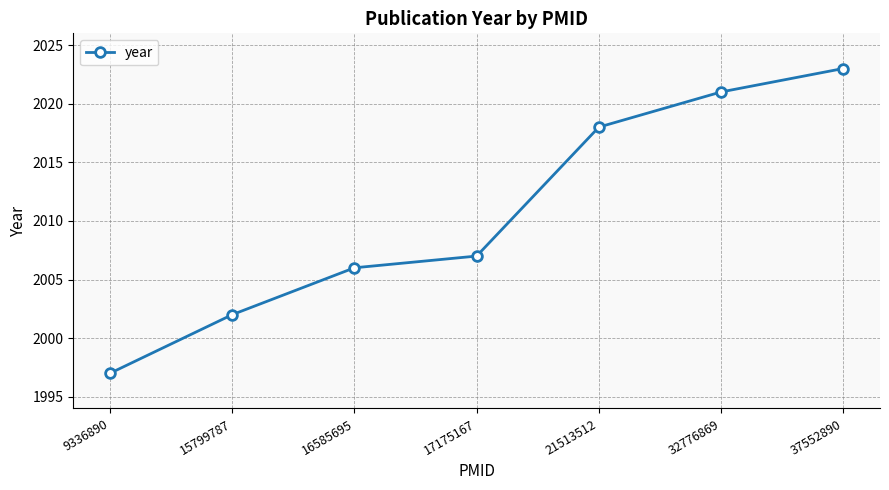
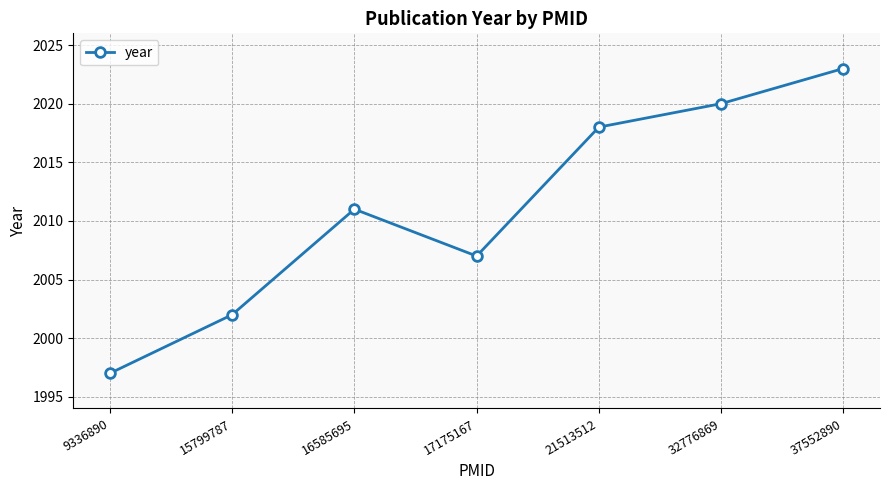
16585695: 2006 -> 2011
32776869: 2021 -> 2020
